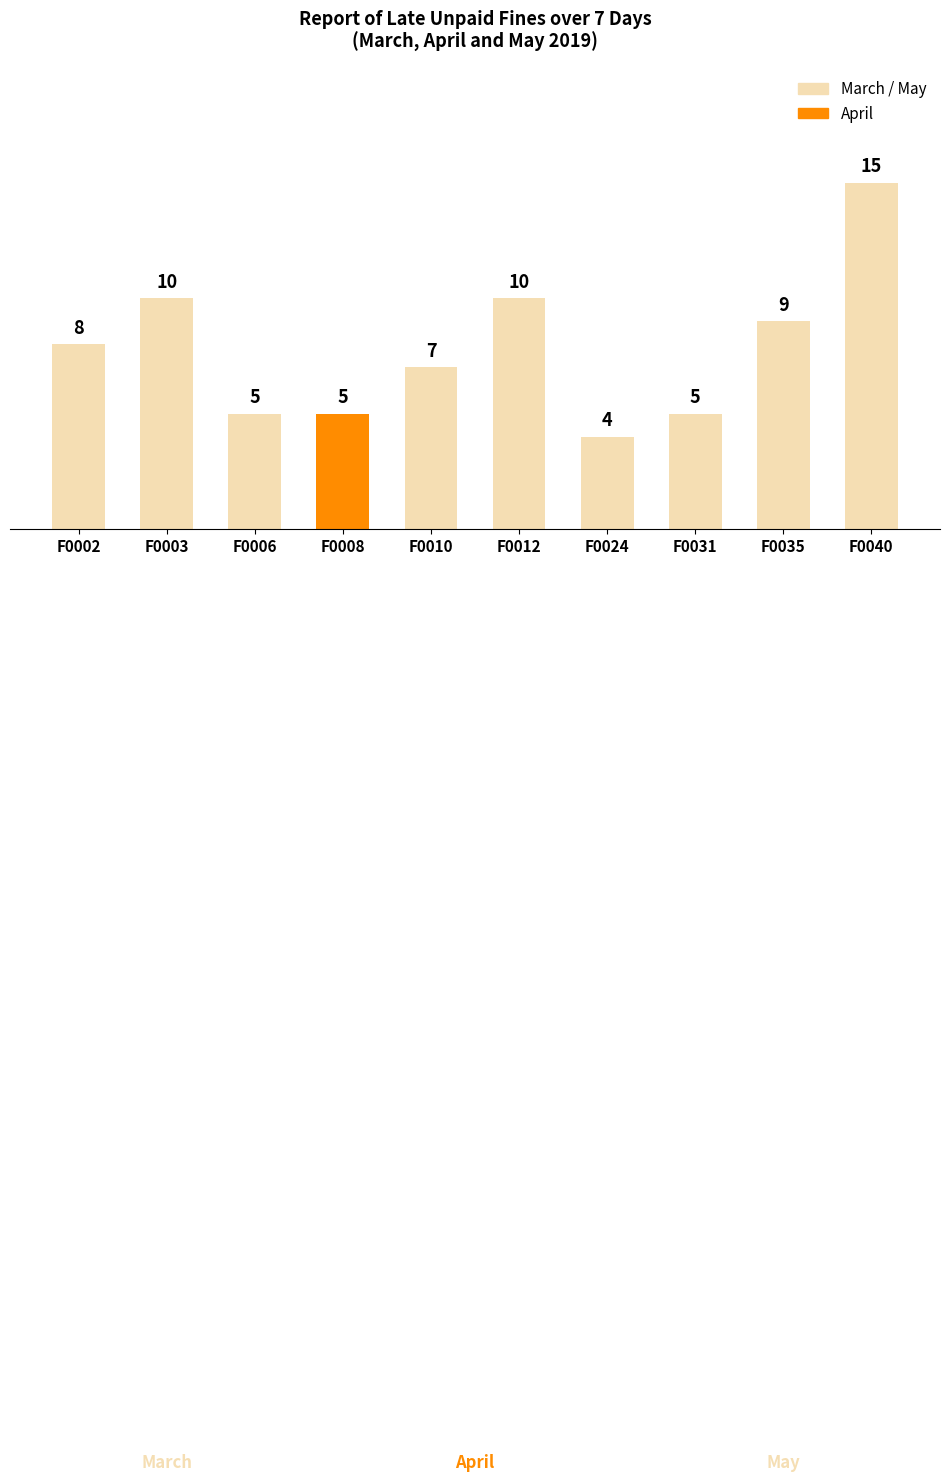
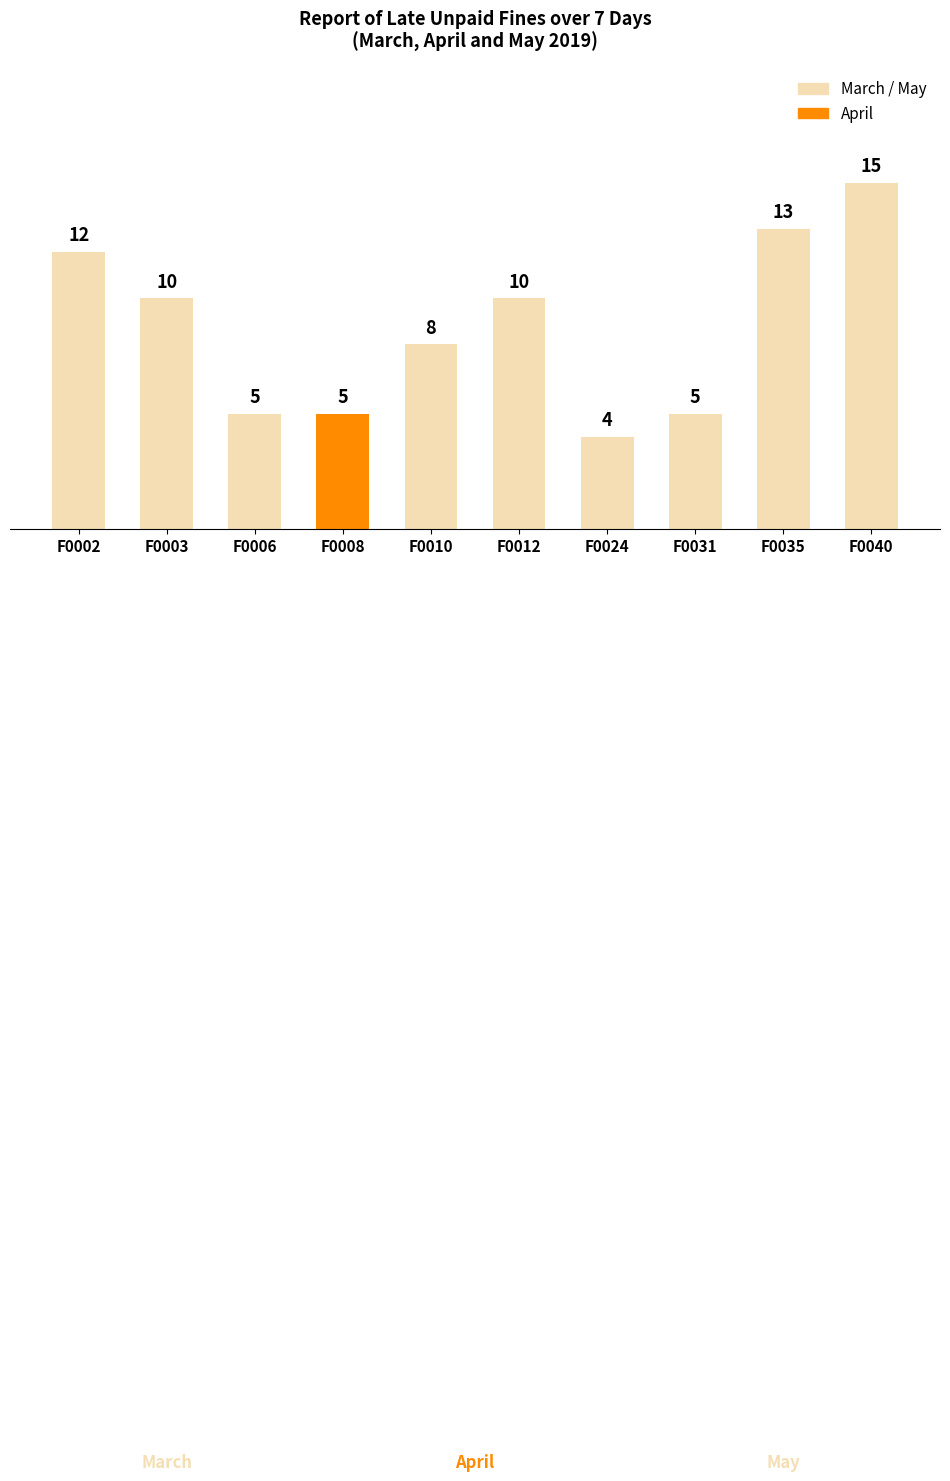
F0002: 8 -> 12
F0010: 7 -> 8
F0035: 9 -> 13
